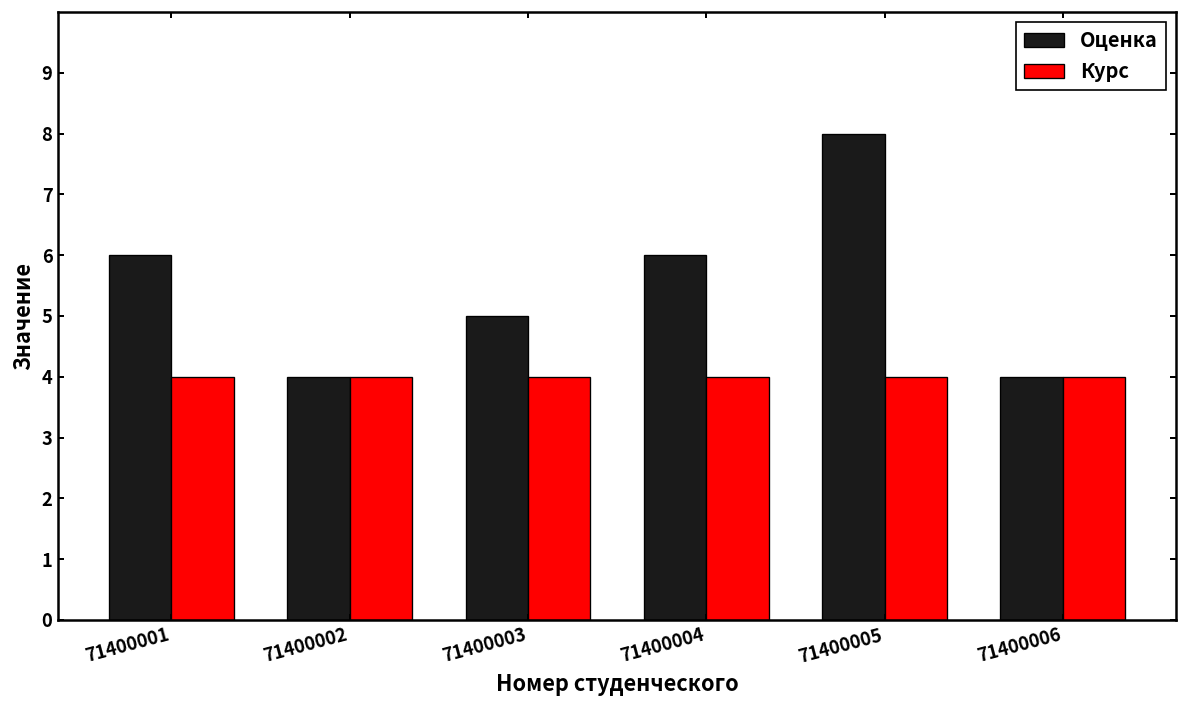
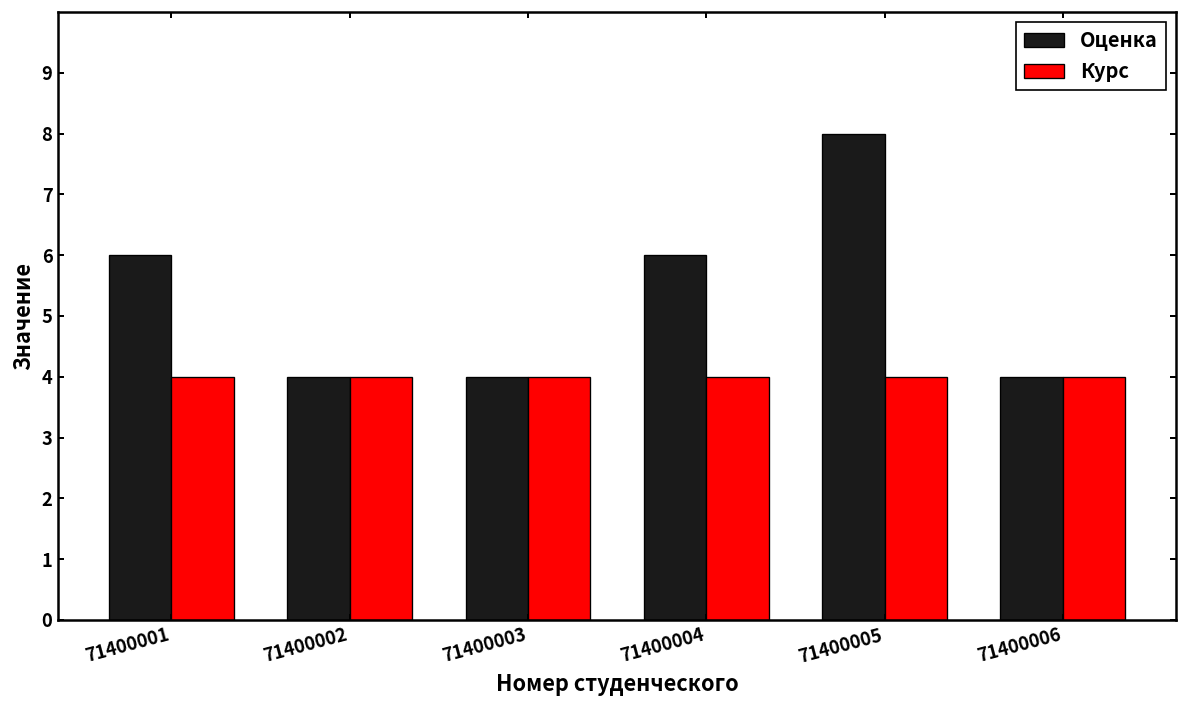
Оценка, 71400003: 5 -> 4
